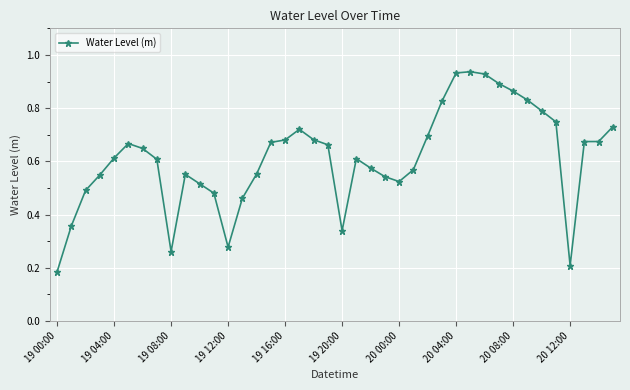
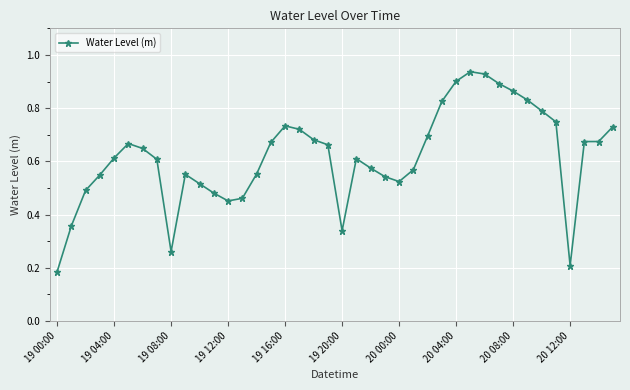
19 12:00: 0.28 -> 0.45
19 16:00: 0.68 -> 0.73
20 04:00: 0.93 -> 0.90
